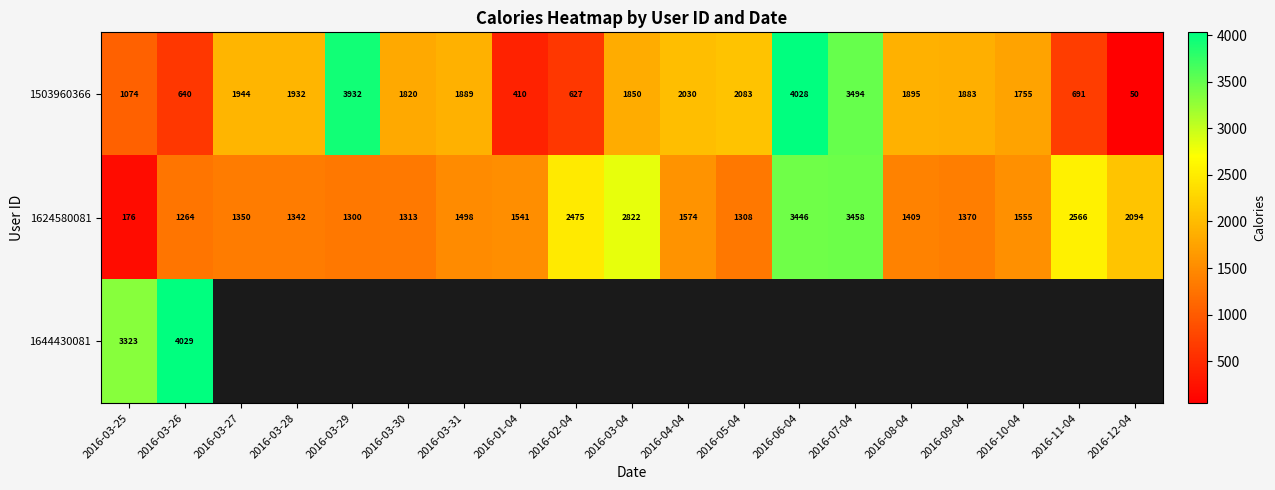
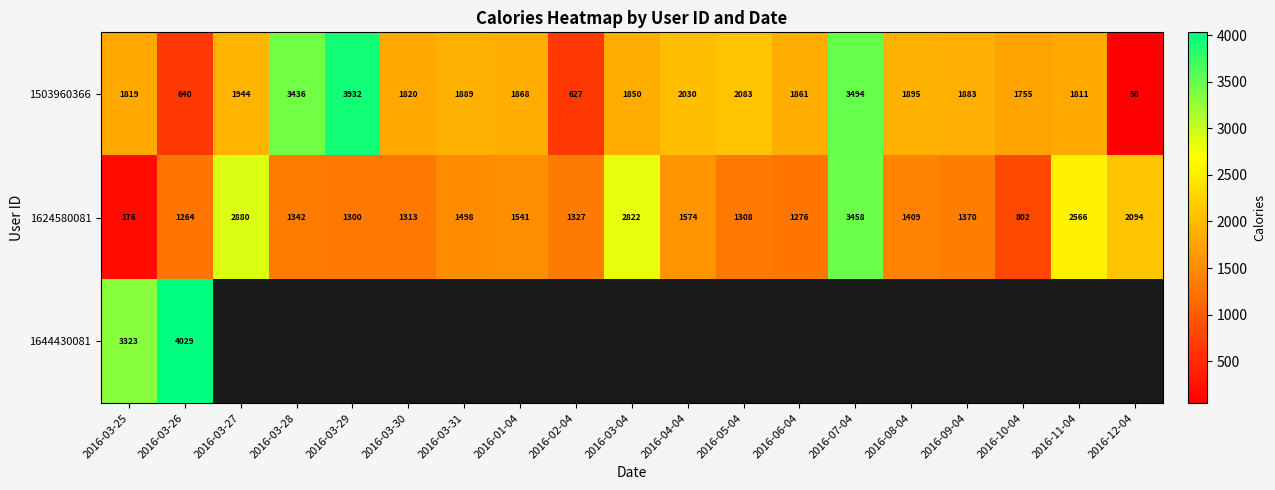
1503960366, 2016-03-25: 1074 -> 1819
1503960366, 2016-03-28: 1932 -> 3436
1503960366, 2016-01-04: 410 -> 1868
1503960366, 2016-06-04: 4028 -> 1861
1503960366, 2016-11-04: 691 -> 1811
1624580081, 2016-03-27: 1350 -> 2880
1624580081, 2016-02-04: 2475 -> 1327
1624580081, 2016-06-04: 3446 -> 1276
1624580081, 2016-10-04: 1555 -> 802
